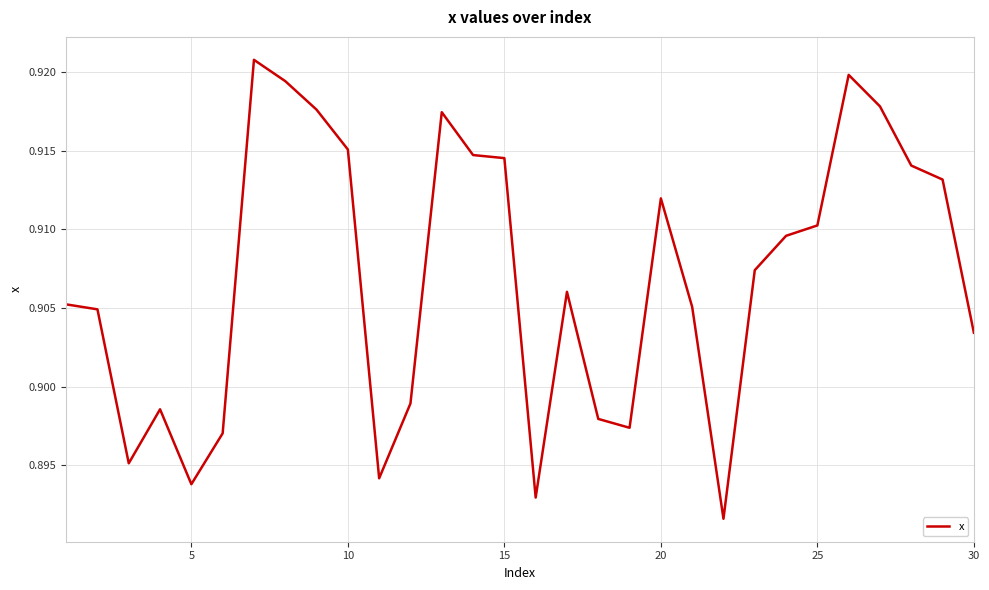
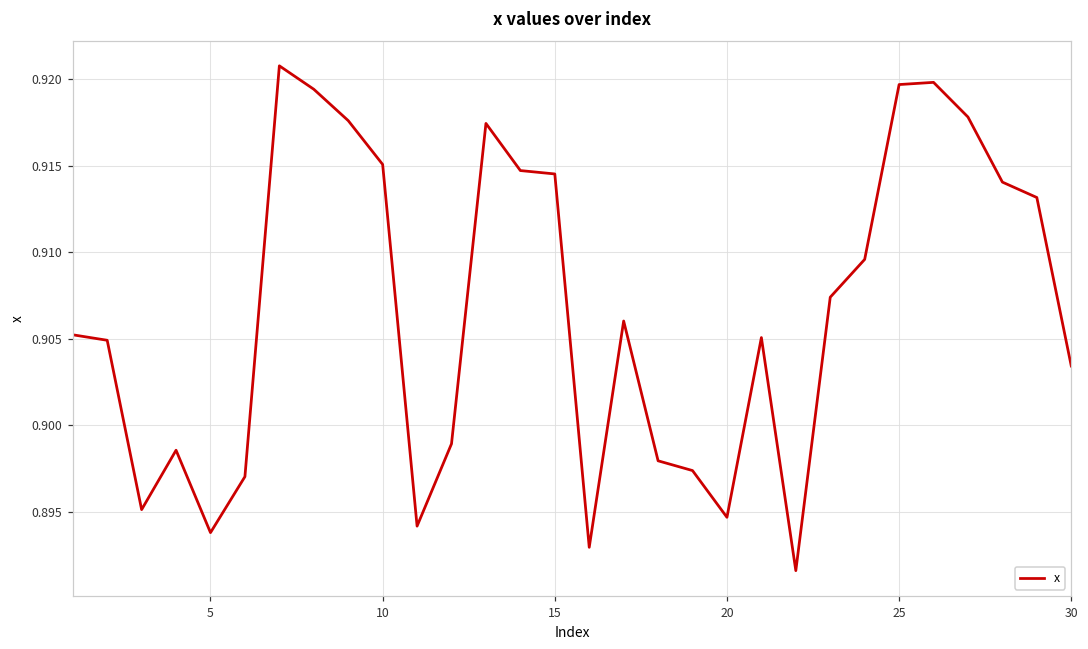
20: 0.9120 -> 0.8947
25: 0.9102 -> 0.9197
